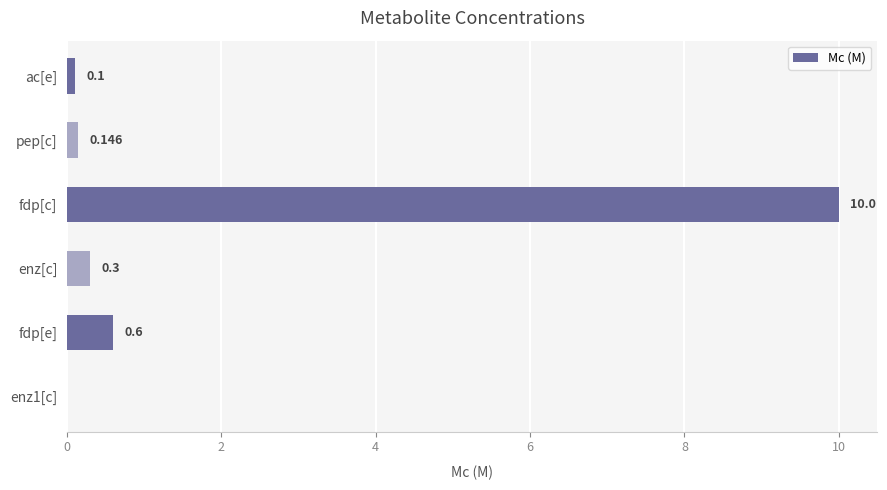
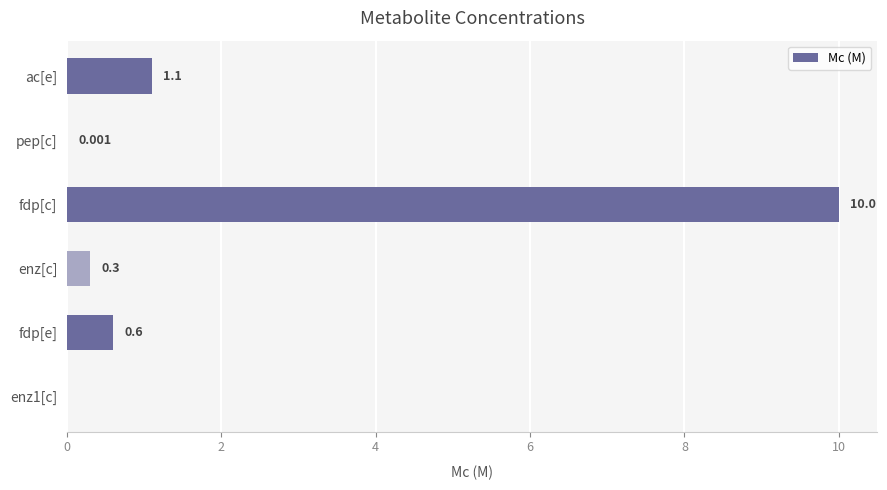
ac[e]: 0.1 -> 1.1
pep[c]: 0.146 -> 0.001
